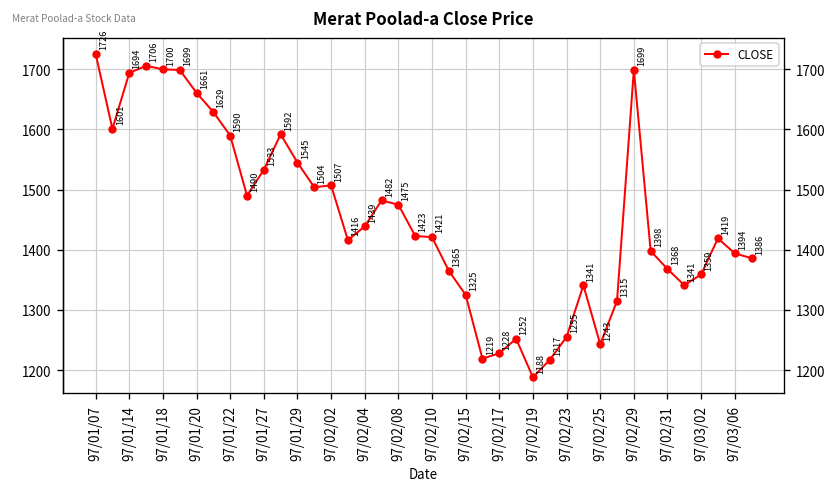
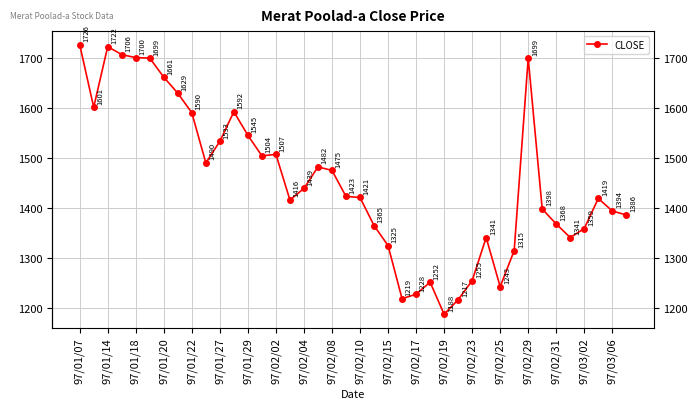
97/01/14: 1694 -> 1722
